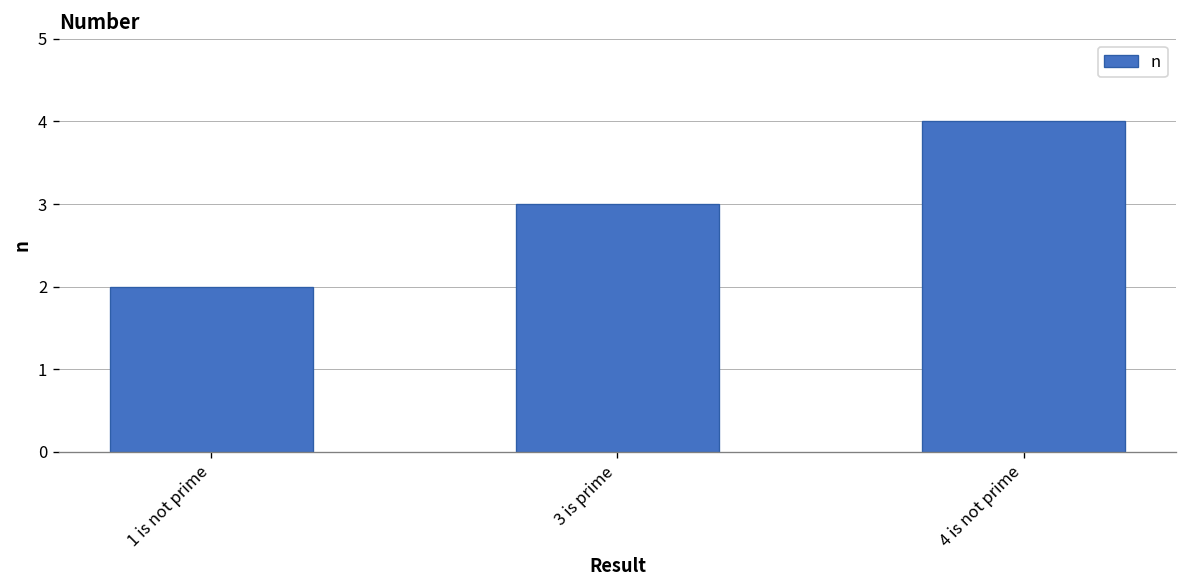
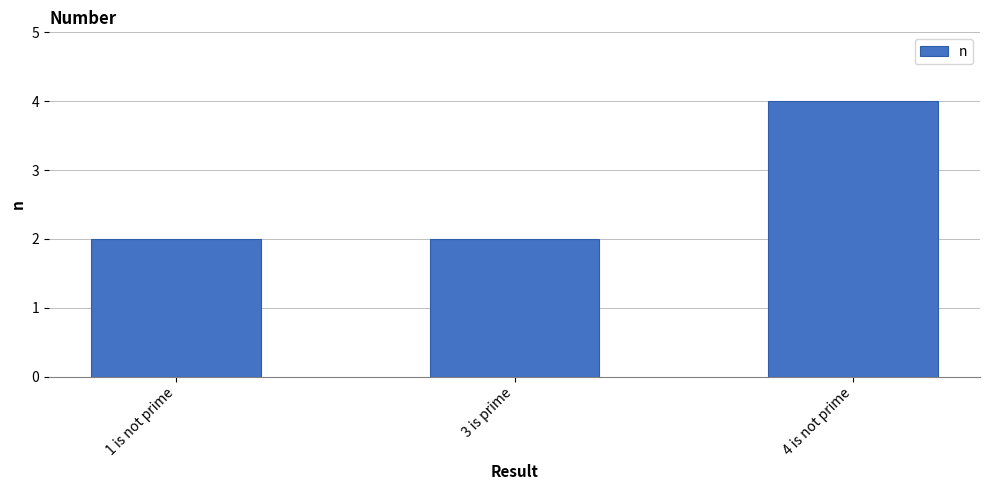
3 is prime: 3 -> 2
